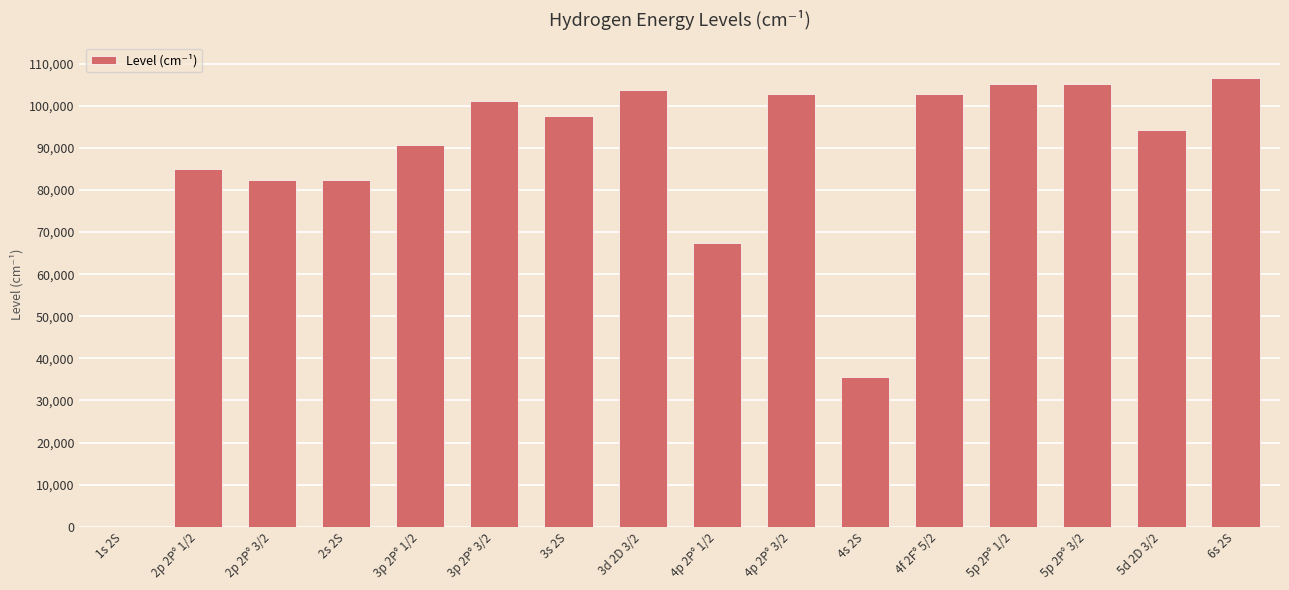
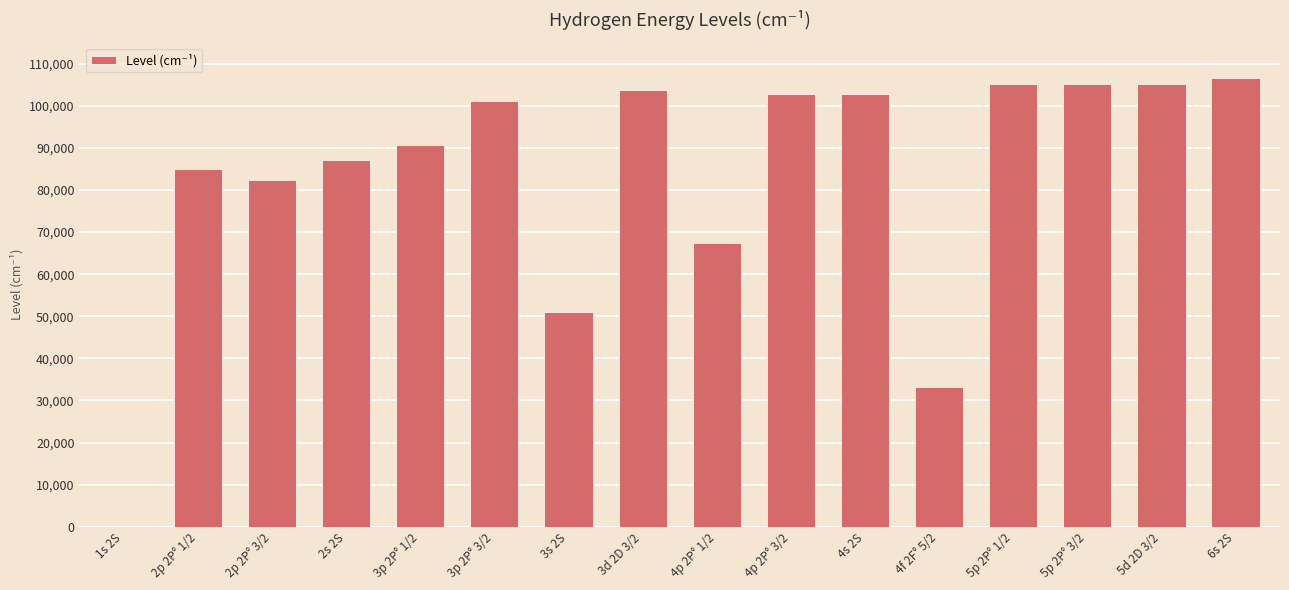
2s 2S: 82,000 -> 87,000
3s 2S: 97,000 -> 51,000
4s 2S: 36,000 -> 103,000
4f 2F° 5/2: 103,000 -> 33,000
5d 2D 3/2: 94,000 -> 105,000
